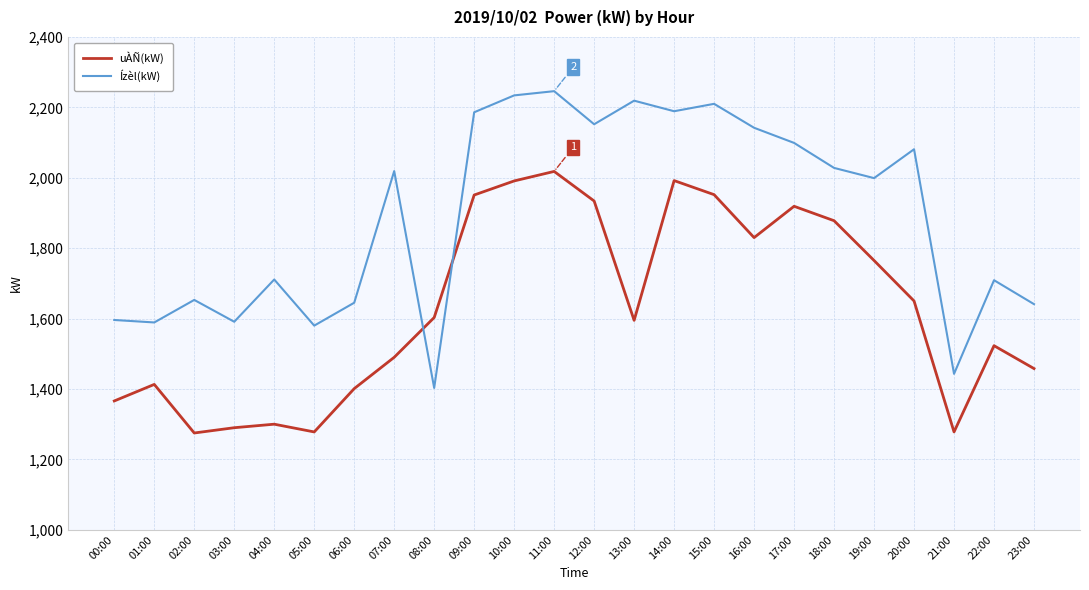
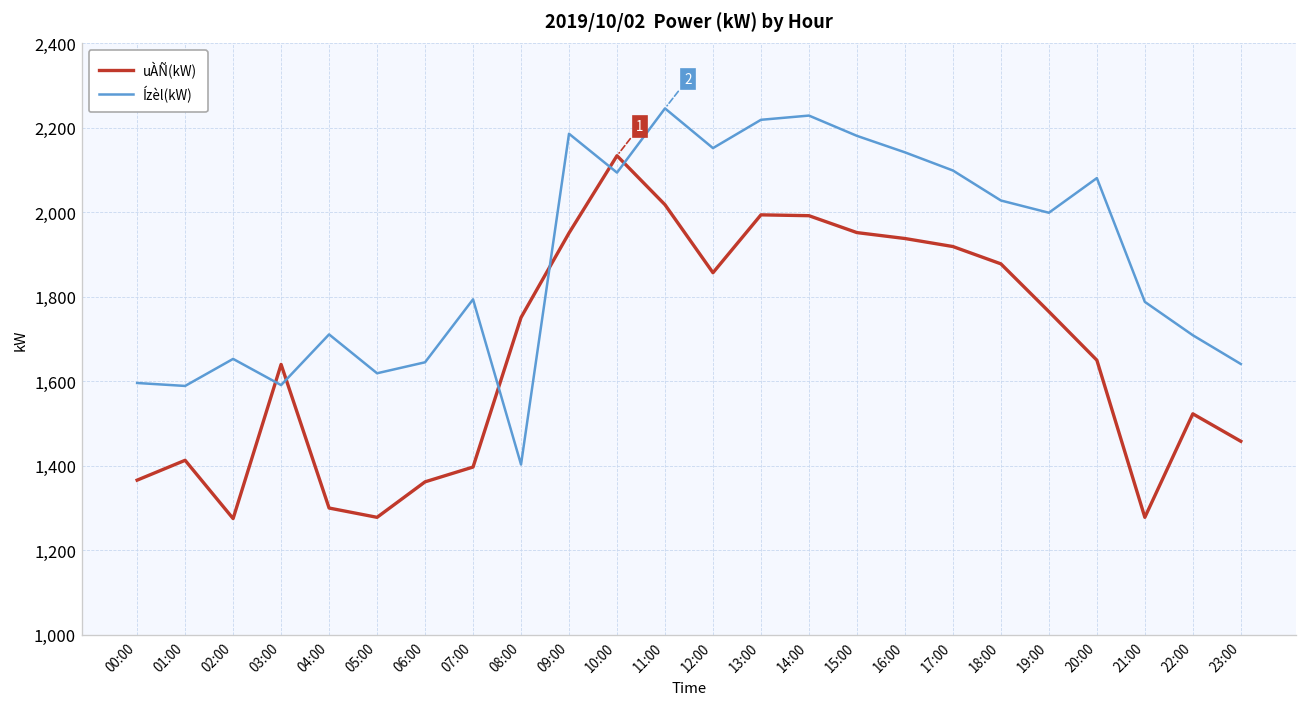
uÀÑ(kW), 03:00: 1,290 -> 1,640
Ízèl(kW), 05:00: 1,580 -> 1,620
uÀÑ(kW), 06:00: 1,400 -> 1,360
uÀÑ(kW), 07:00: 1,490 -> 1,400
Ízèl(kW), 07:00: 2,020 -> 1,790
uÀÑ(kW), 08:00: 1,600 -> 1,750
uÀÑ(kW), 10:00: 1,990 -> 2,130
Ízèl(kW), 10:00: 2,230 -> 2,090
uÀÑ(kW), 12:00: 1,930 -> 1,860
uÀÑ(kW), 13:00: 1,600 -> 1,990
Ízèl(kW), 14:00: 2,190 -> 2,230
Ízèl(kW), 15:00: 2,210 -> 2,180
uÀÑ(kW), 16:00: 1,830 -> 1,940
Ízèl(kW), 21:00: 1,440 -> 1,790
